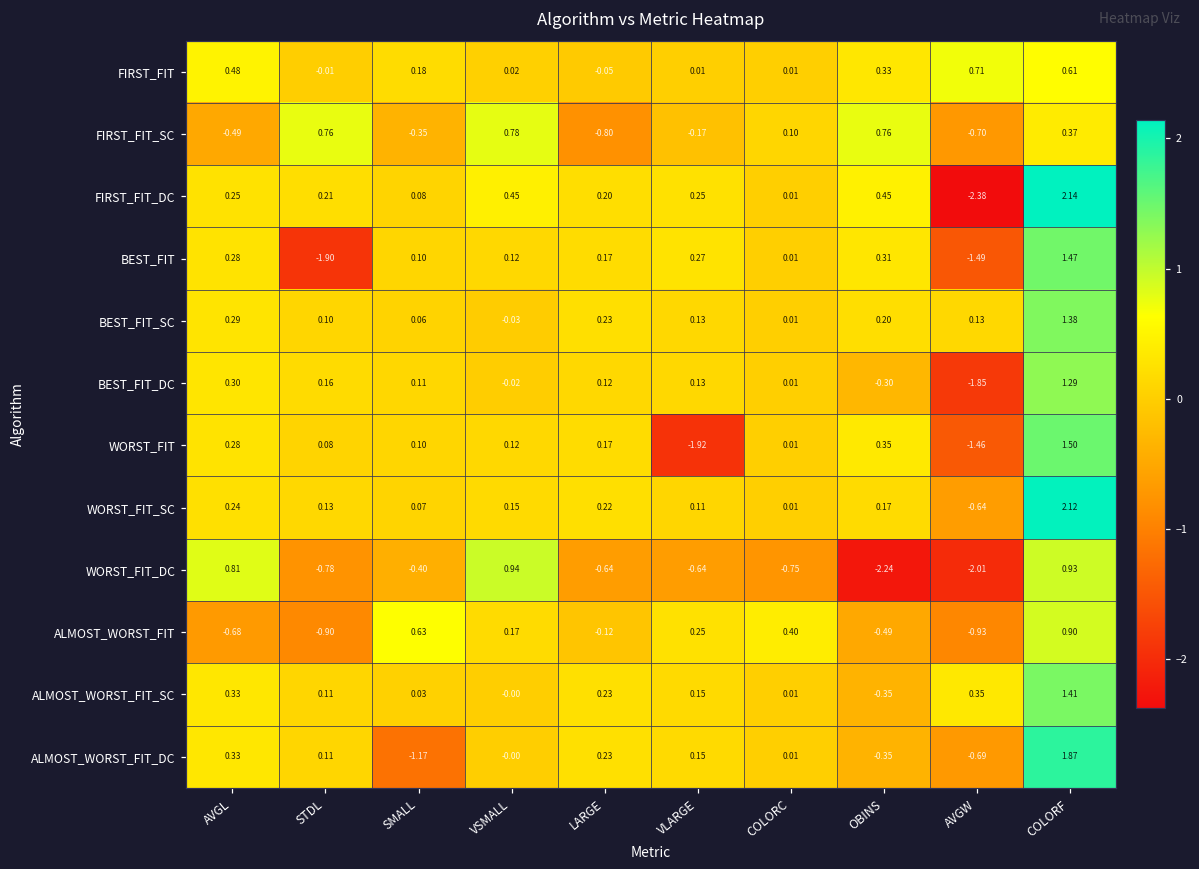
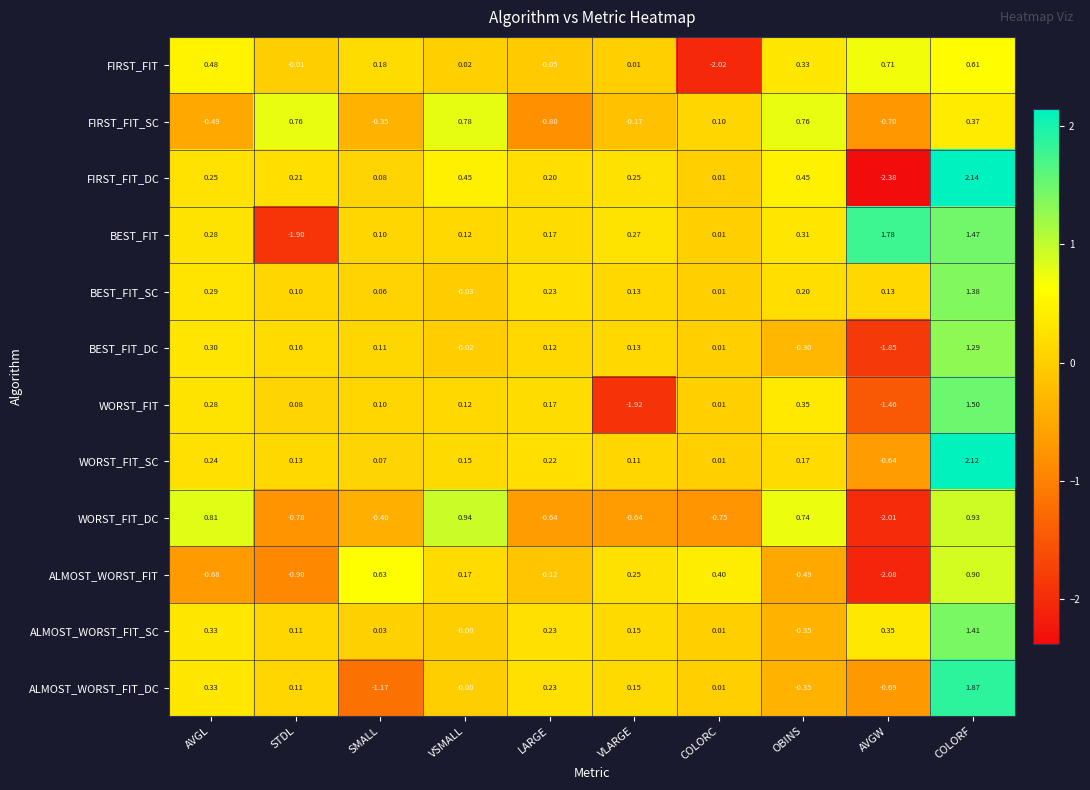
FIRST_FIT, COLORC: 0.01 -> -2.02
BEST_FIT, AVGW: -1.49 -> 1.78
WORST_FIT_DC, OBINS: -2.24 -> 0.74
ALMOST_WORST_FIT, AVGW: -0.93 -> -2.08
